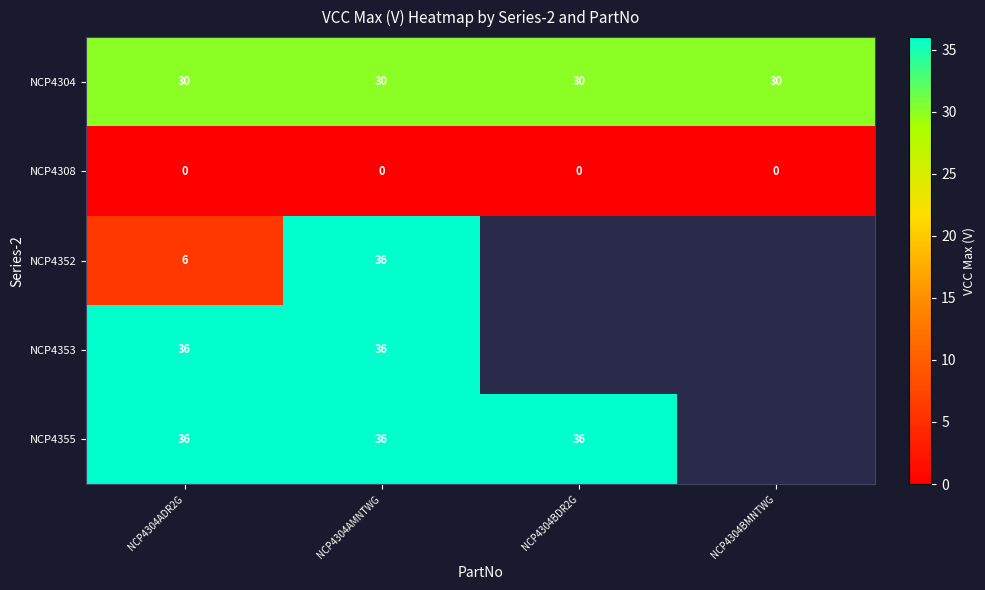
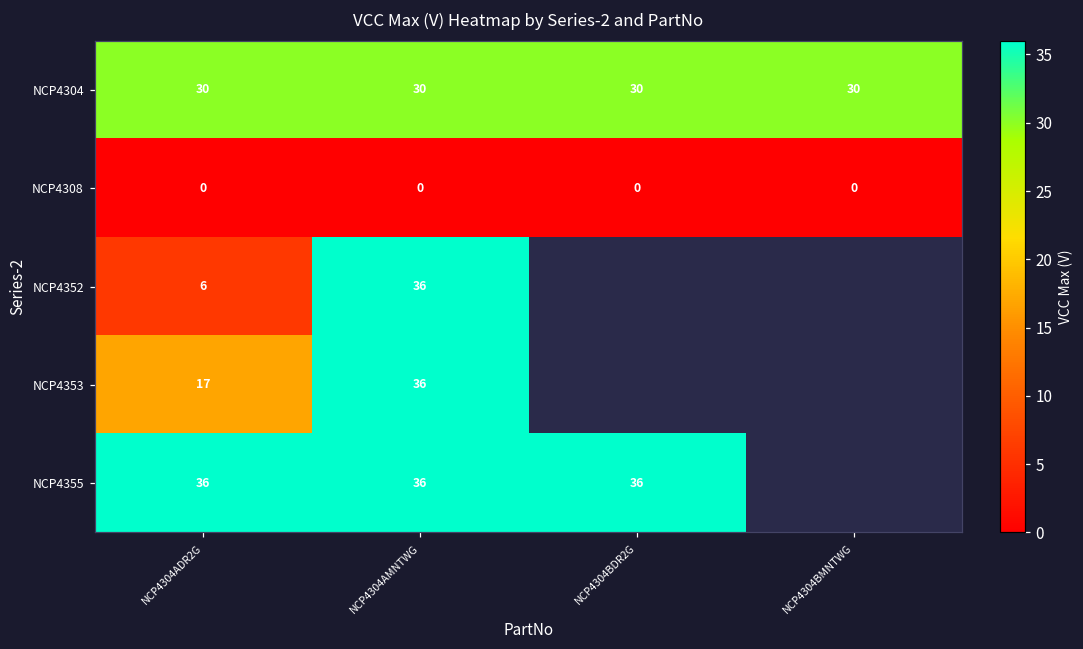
NCP4353, NCP4304ADR2G: 36 -> 17
